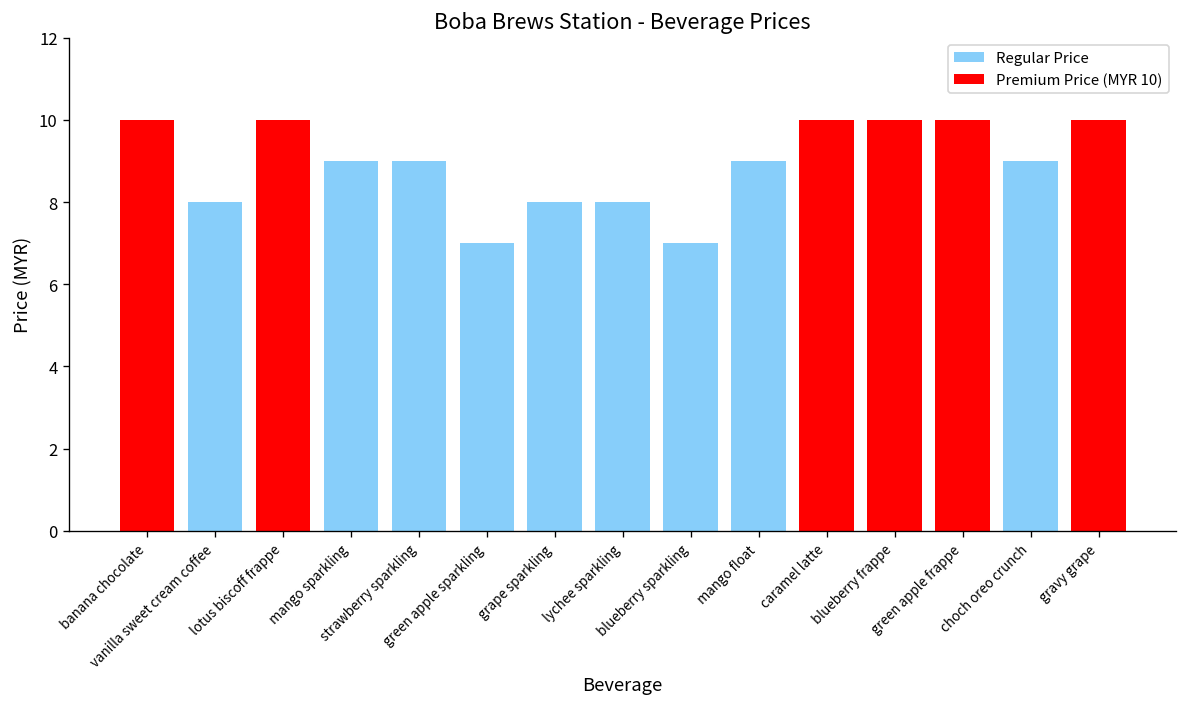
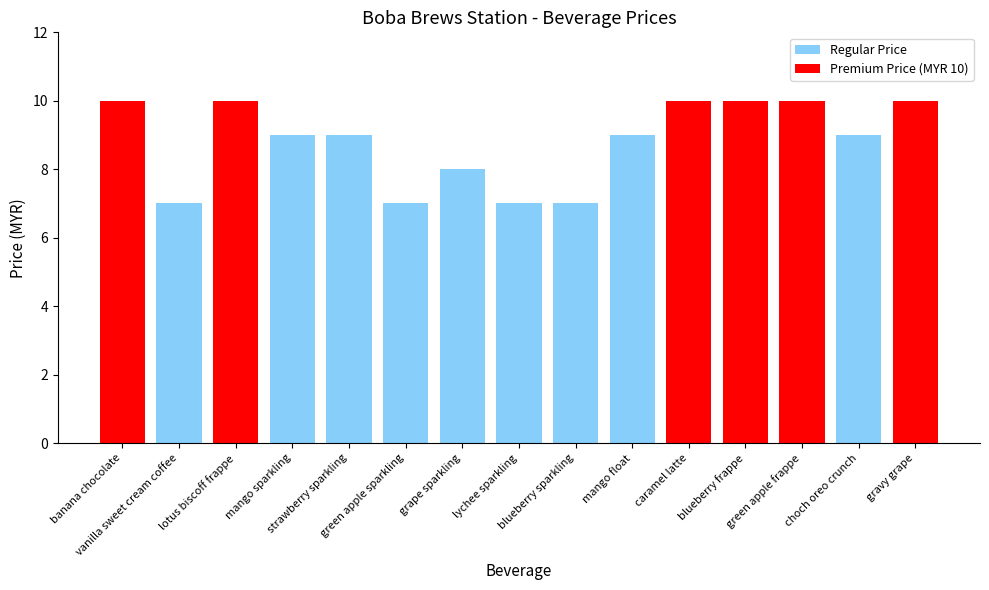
vanilla sweet cream coffee: 8 -> 7
lychee sparkling: 8 -> 7
